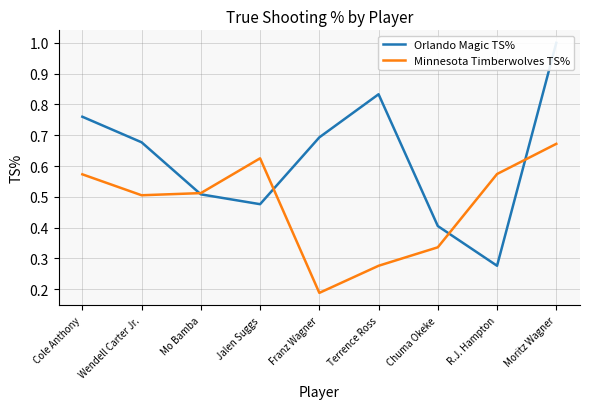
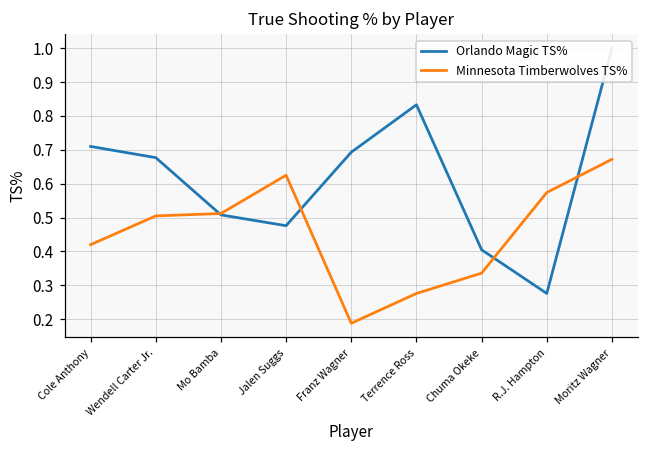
Orlando Magic TS%, Cole Anthony: 0.76 -> 0.71
Minnesota Timberwolves TS%, Cole Anthony: 0.57 -> 0.42
